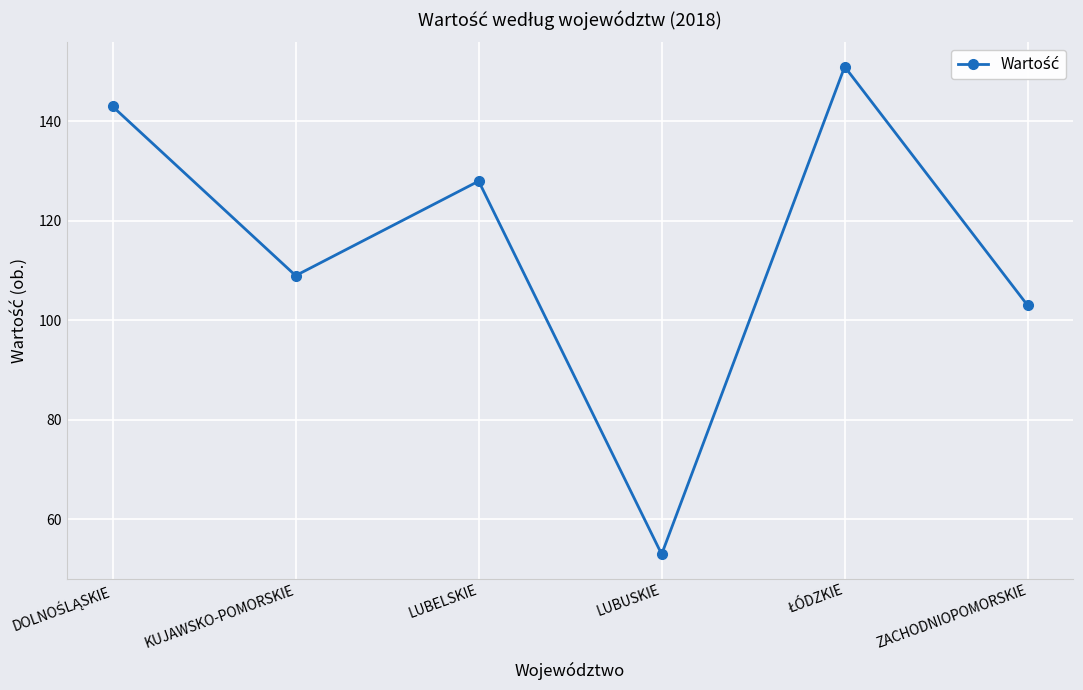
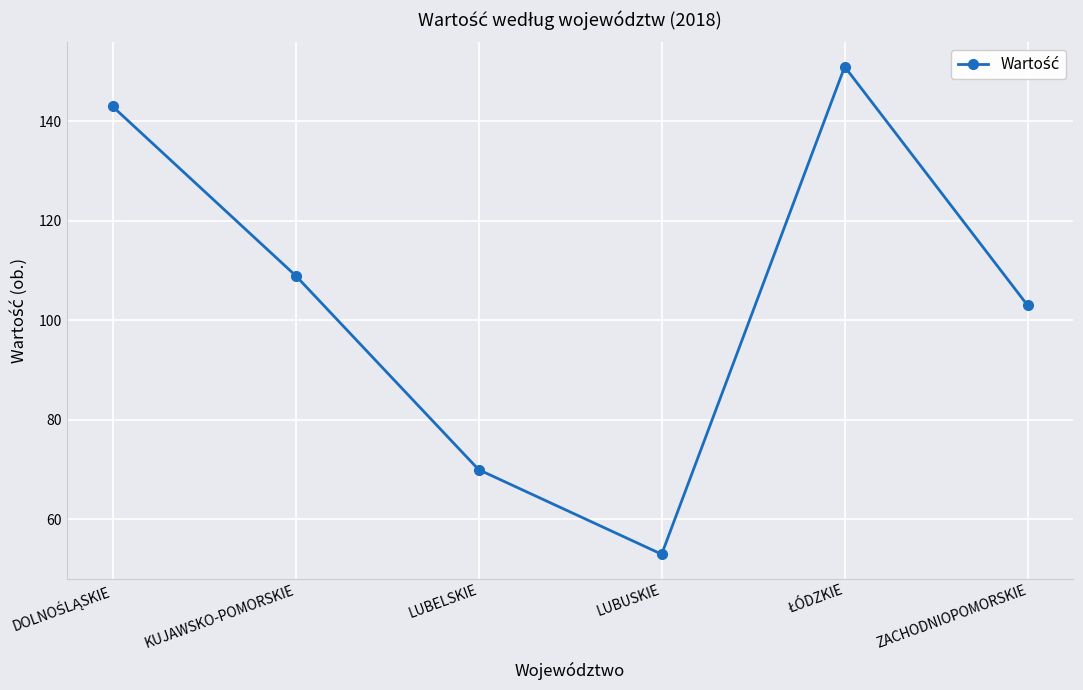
LUBELSKIE: 128 -> 70
